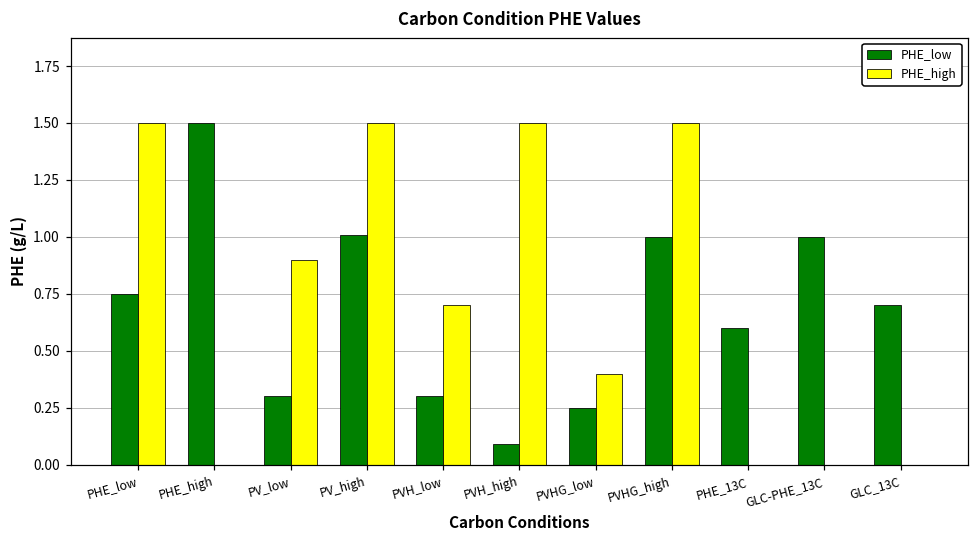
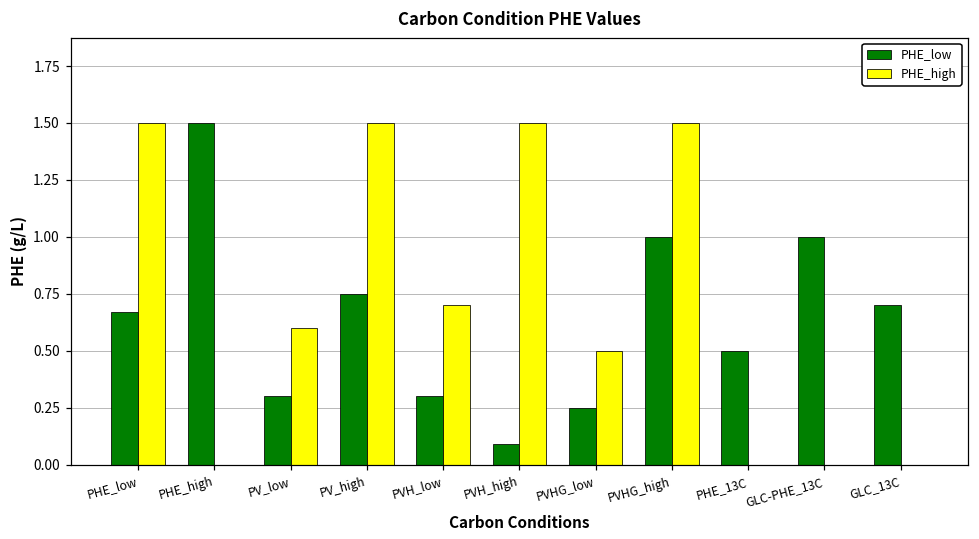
PHE_low, PHE_low: 0.75 -> 0.67
PHE_high, PV_low: 0.9 -> 0.6
PHE_low, PV_high: 1.01 -> 0.75
PHE_high, PVHG_low: 0.4 -> 0.5
PHE_low, PHE_13C: 0.6 -> 0.5
